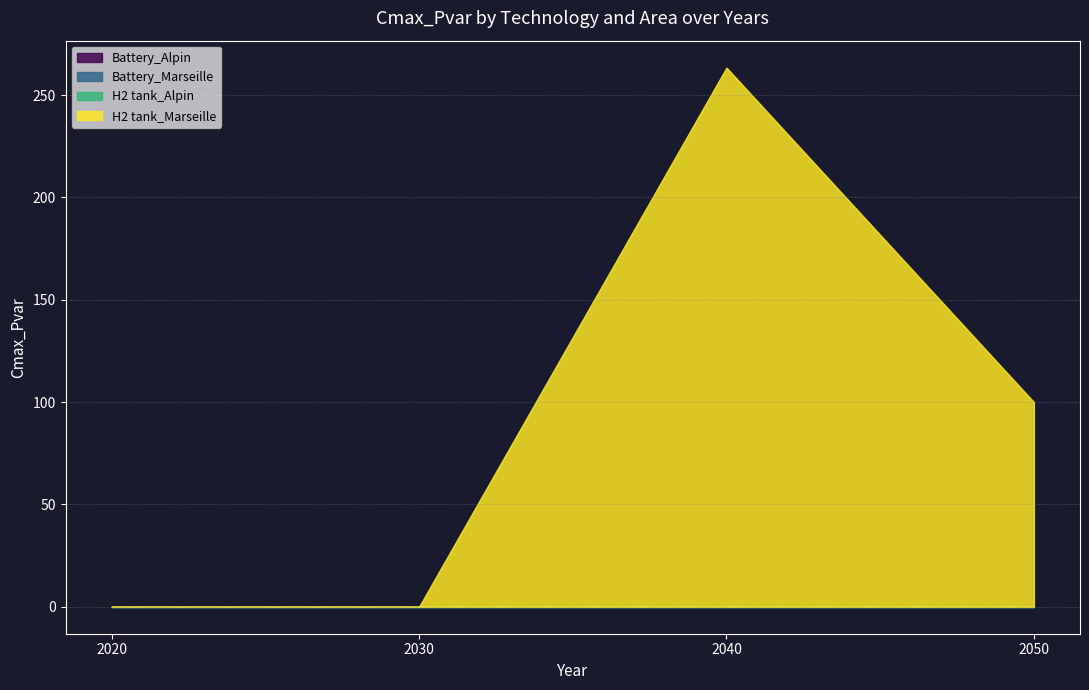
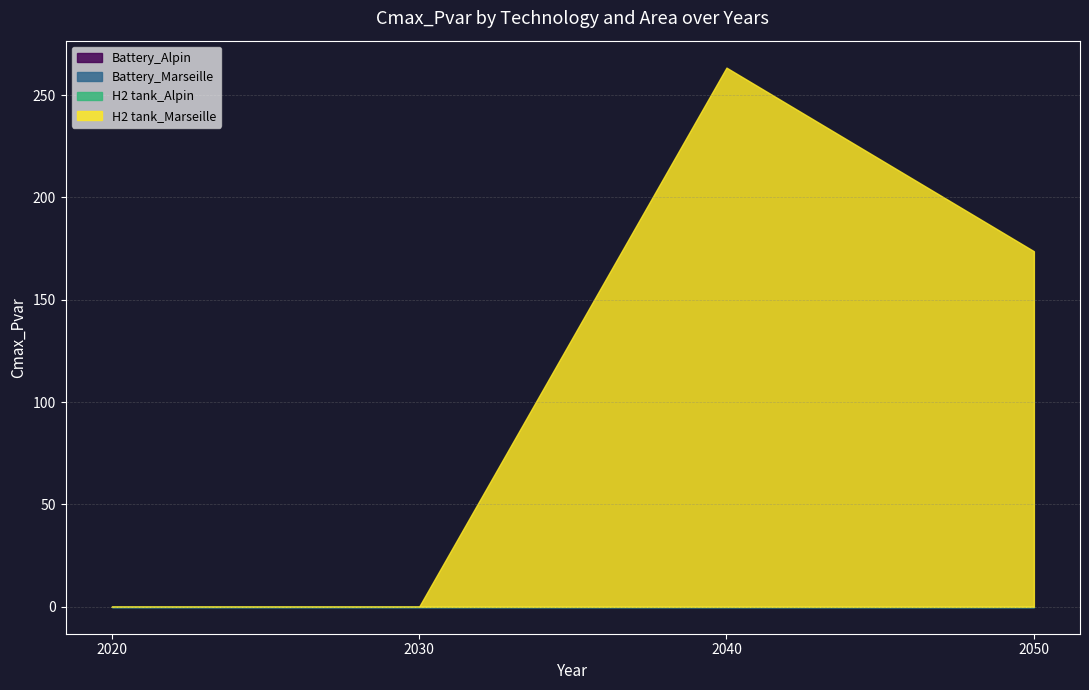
H2 tank_Marseille, 2050: 100 -> 174
